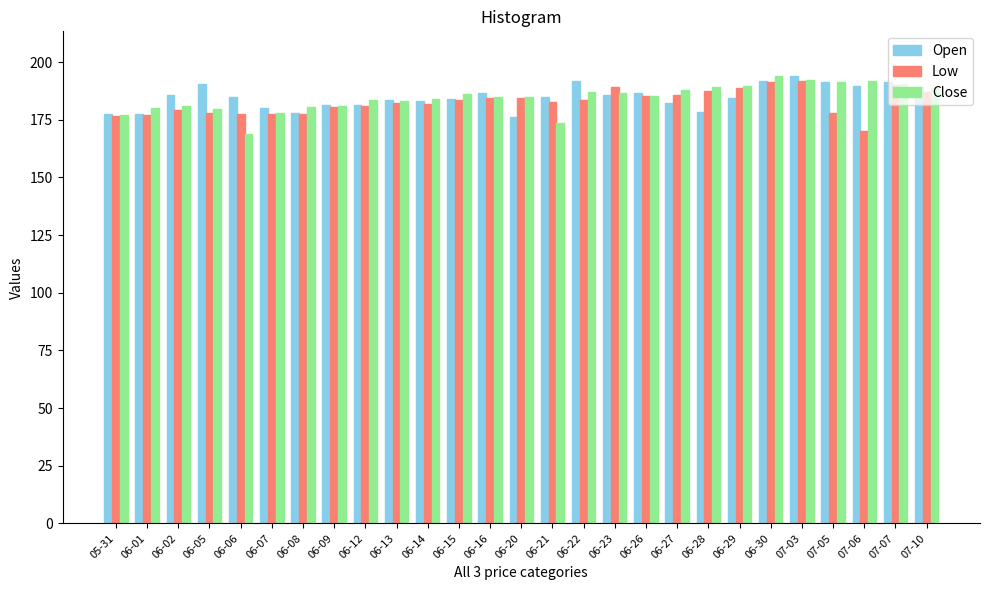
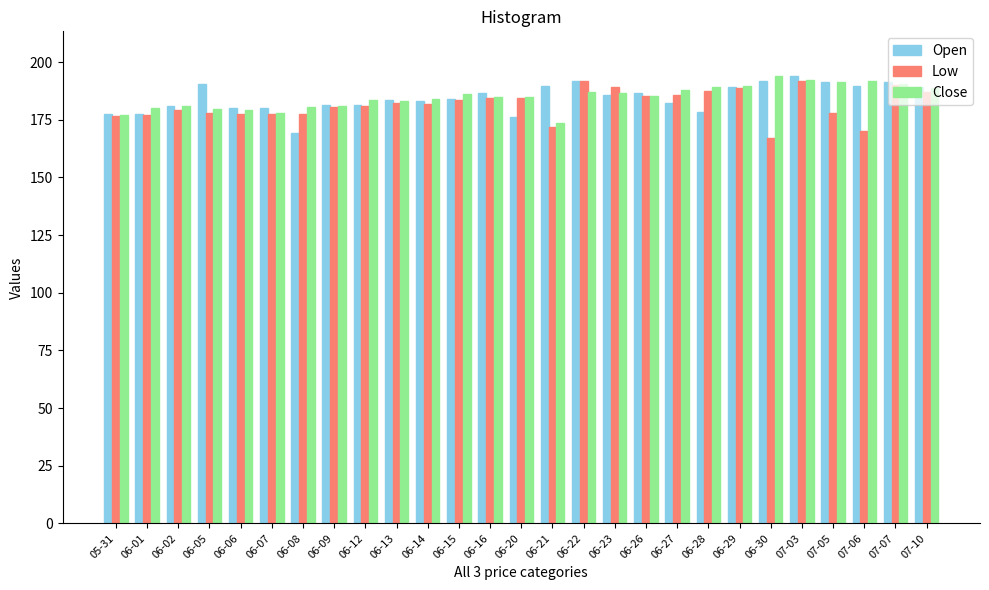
Open, 06-02: 186 -> 181
Open, 06-06: 185 -> 180
Close, 06-06: 169 -> 179
Open, 06-08: 178 -> 169
Open, 06-21: 185 -> 190
Low, 06-21: 183 -> 172
Low, 06-22: 184 -> 192
Open, 06-29: 184 -> 189
Low, 06-30: 191 -> 167
